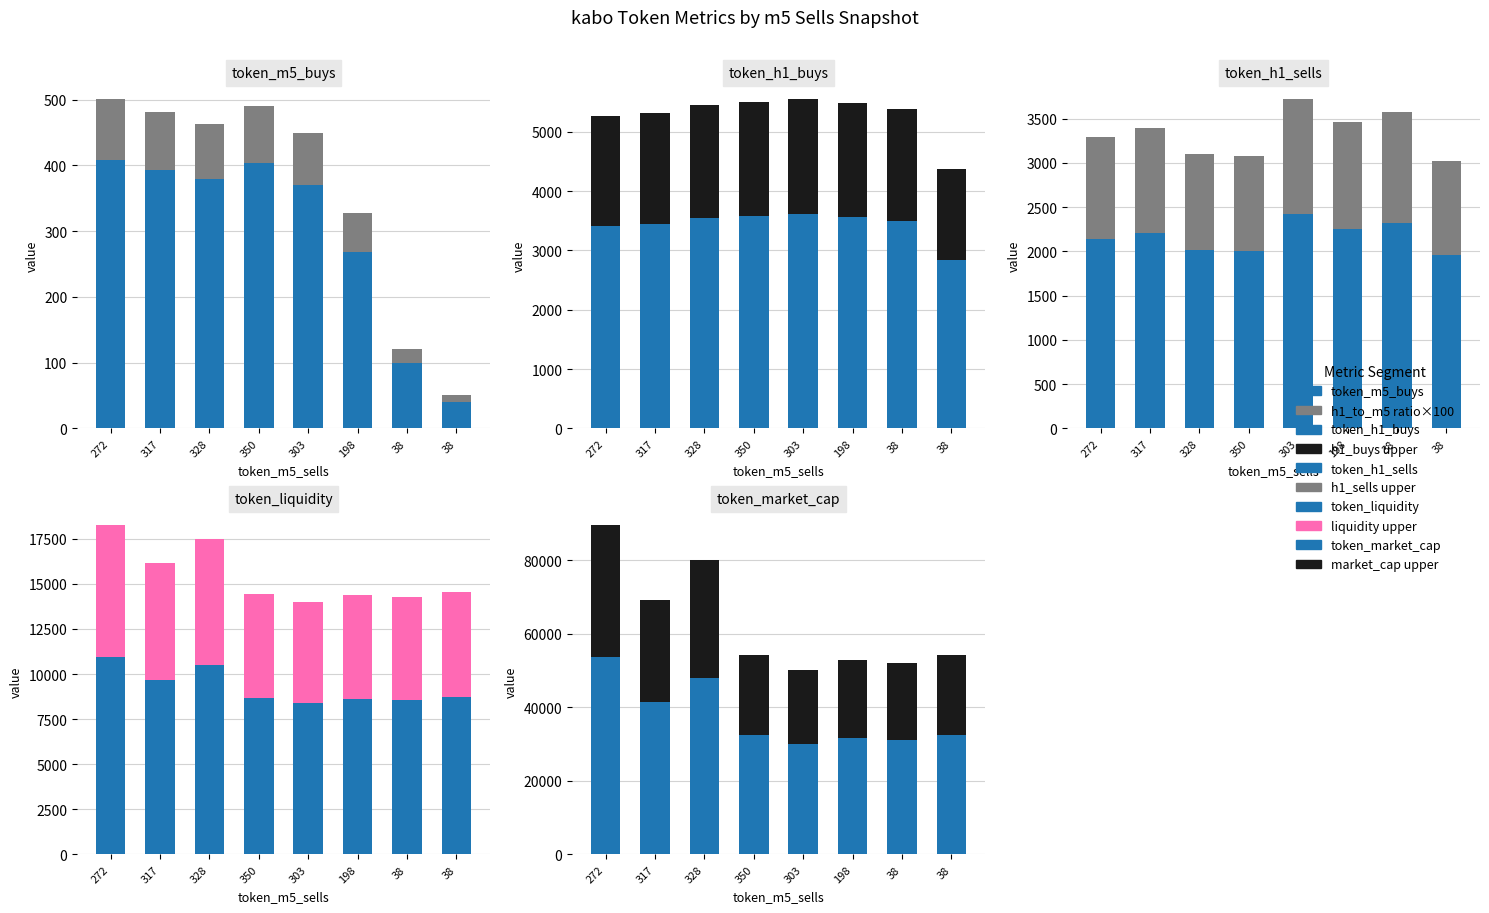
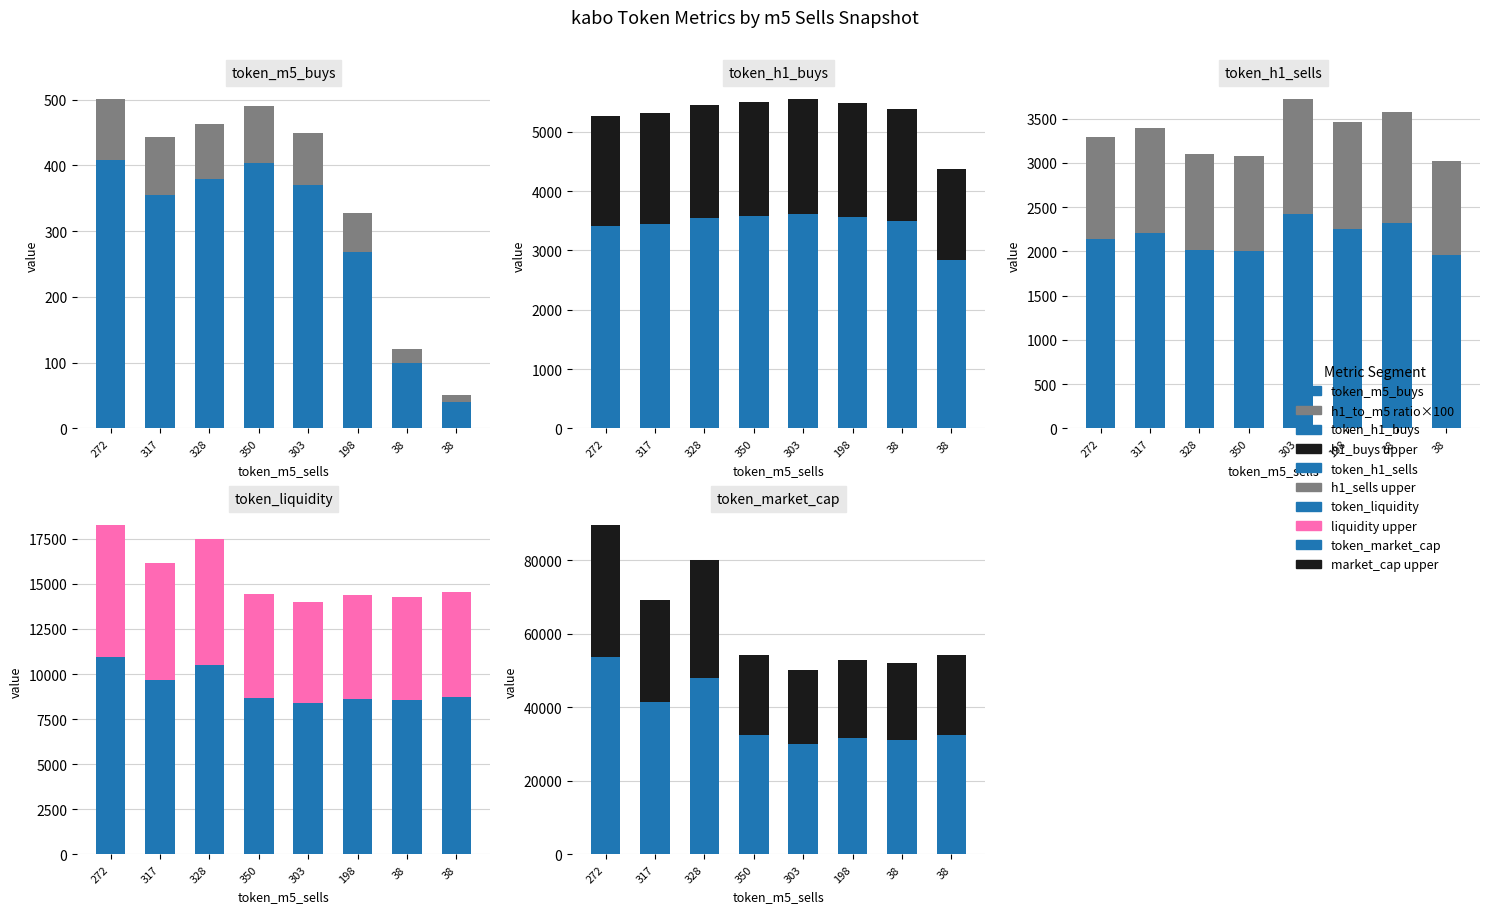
token_m5_buys, token_m5_buys, 317: 390 -> 360
